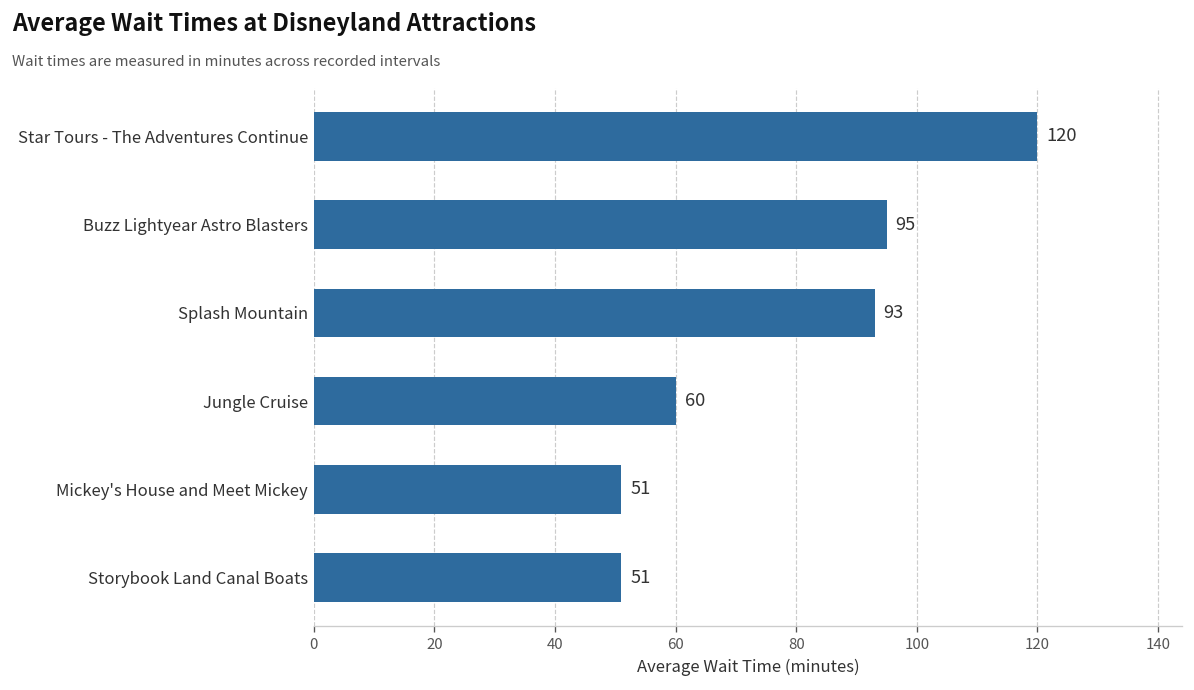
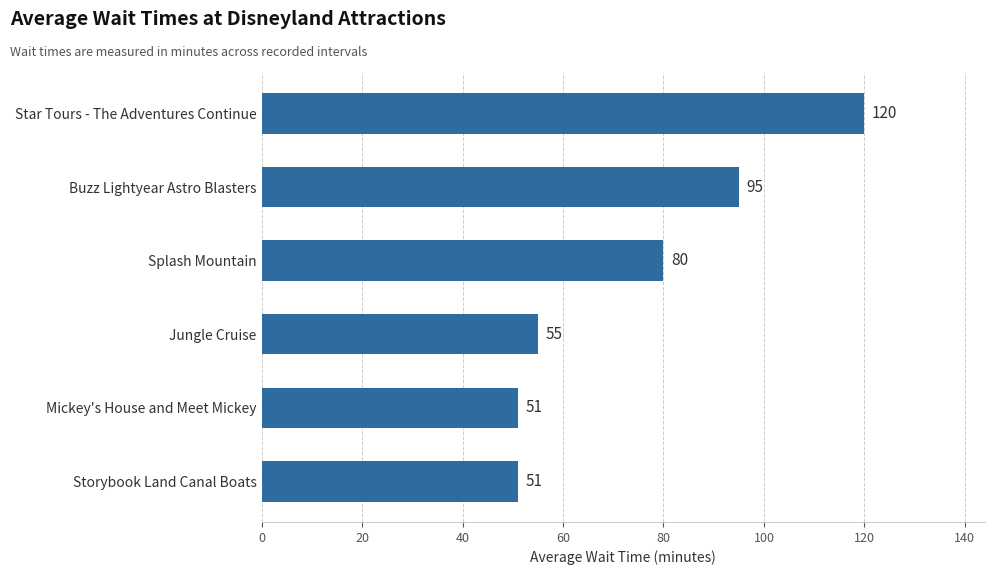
Splash Mountain: 93 -> 80
Jungle Cruise: 60 -> 55
